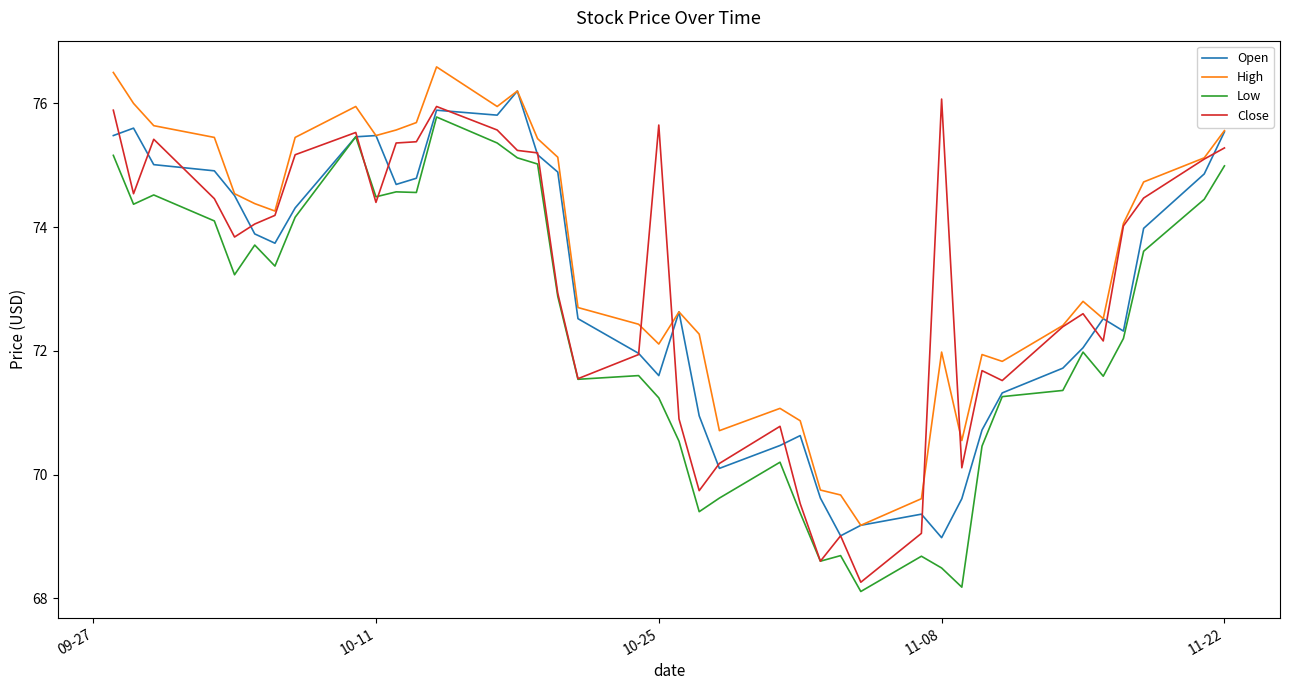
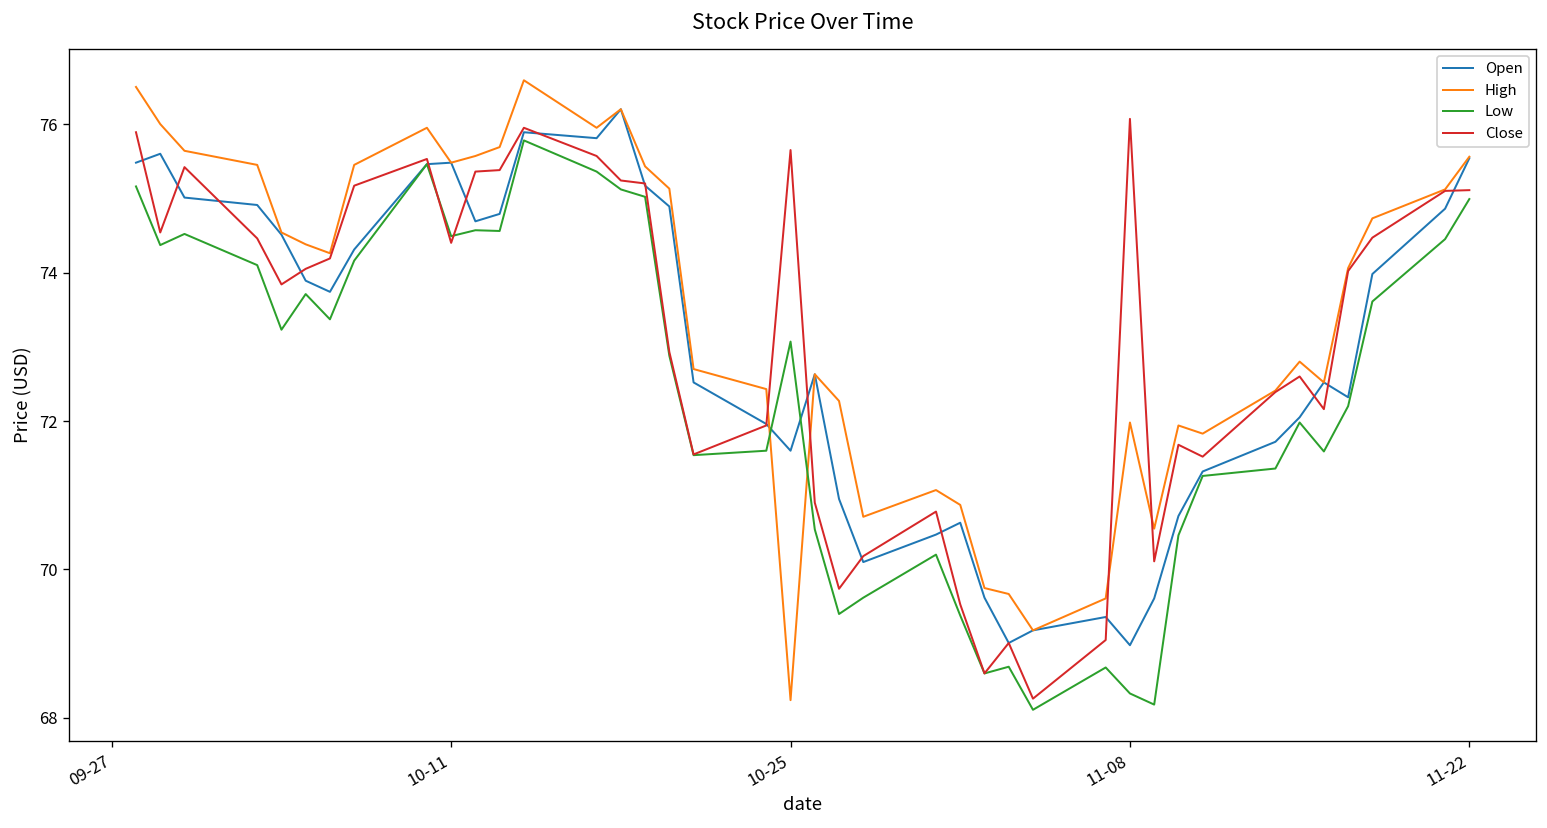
High, 10-25: 72.1 -> 68.2
Low, 10-25: 71.2 -> 73.1
Low, 11-08: 68.5 -> 68.3
Close, 11-22: 75.3 -> 75.1
